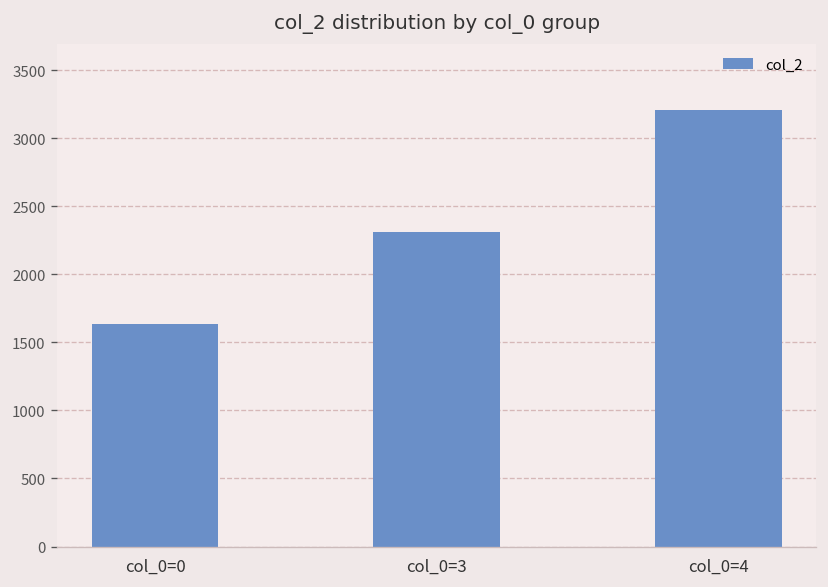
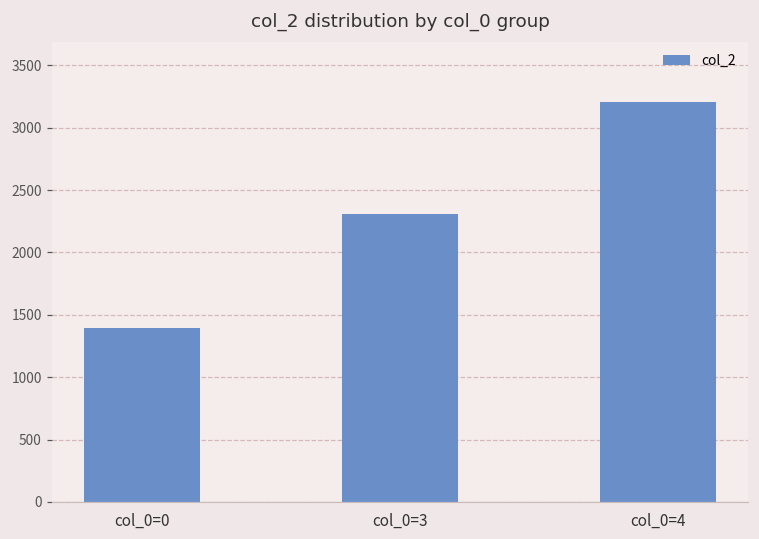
col_0=0: 1640 -> 1400
